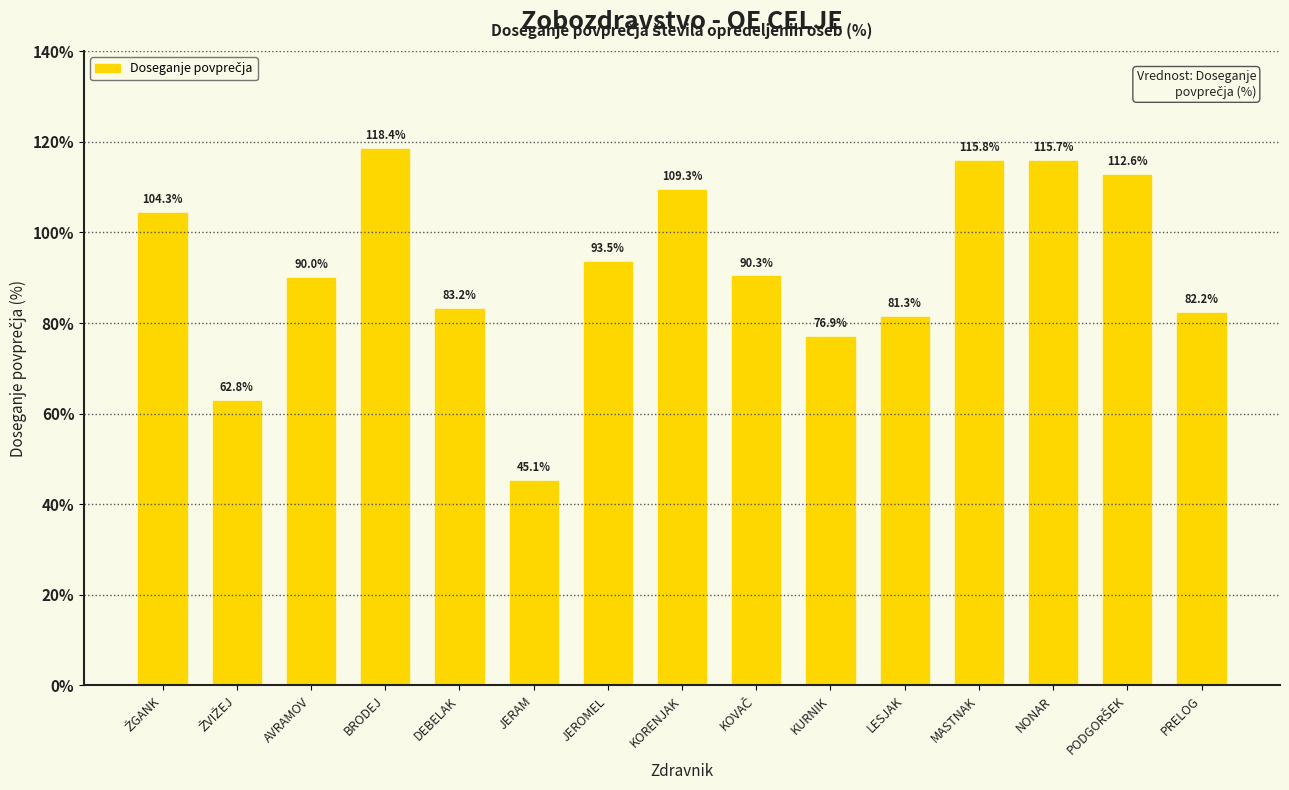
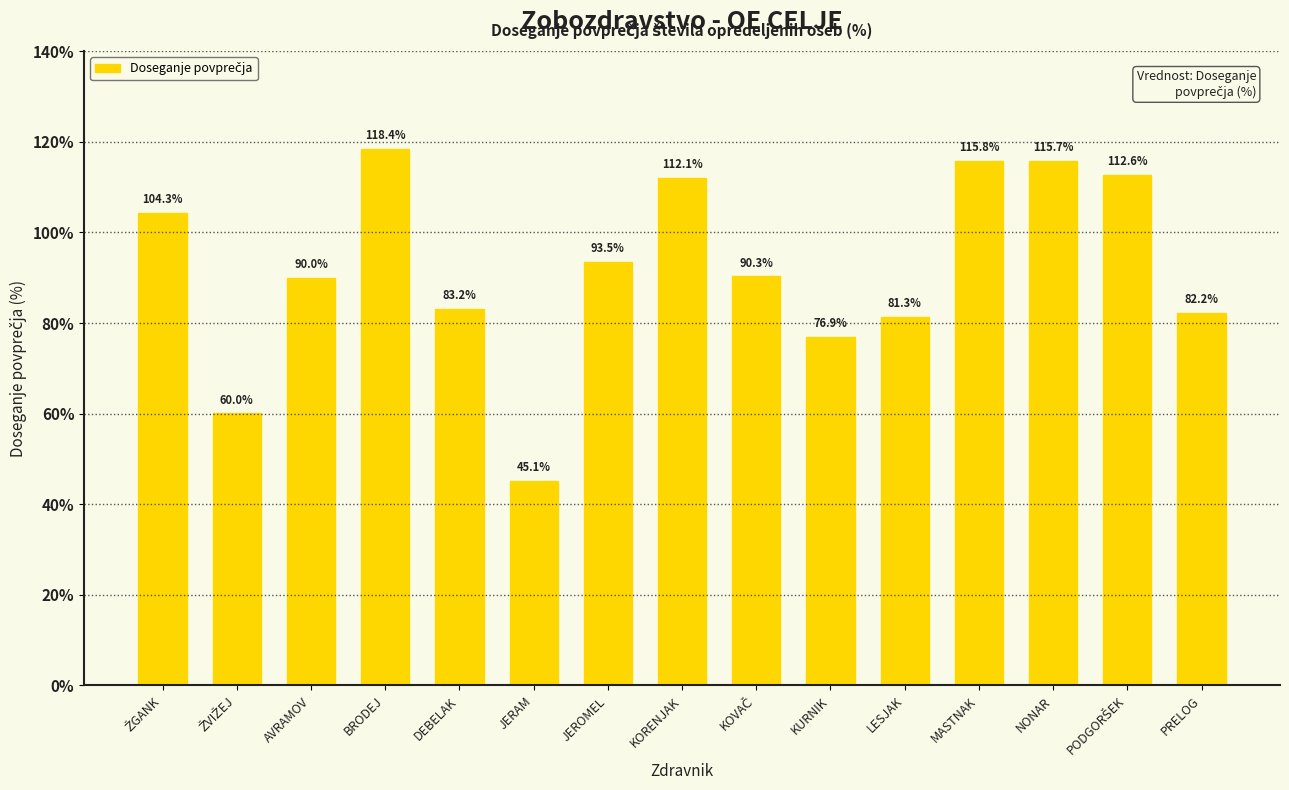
ŽVIŽEJ: 62.8% -> 60.0%
KORENJAK: 109.3% -> 112.1%
